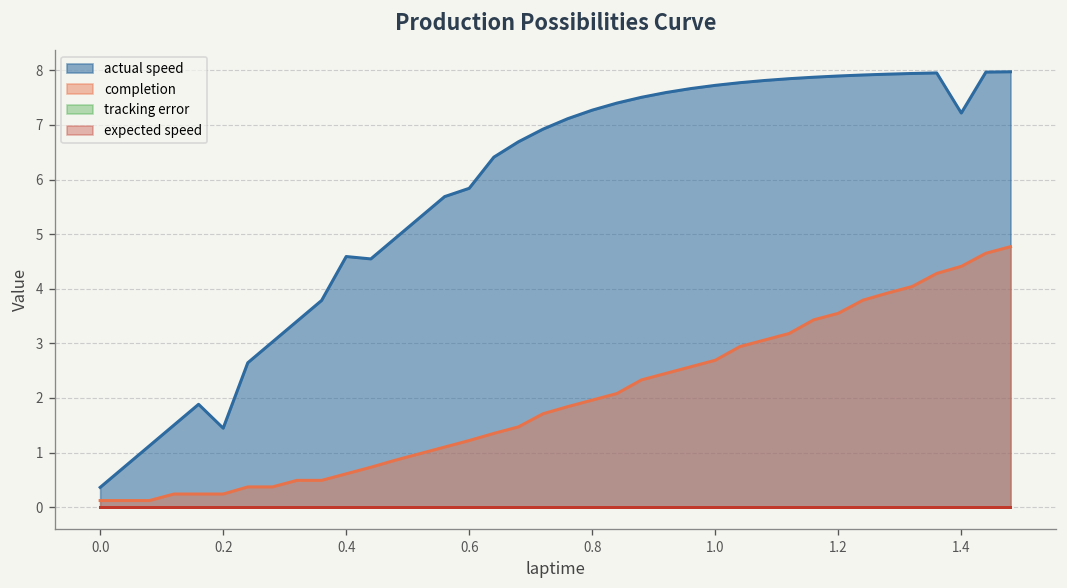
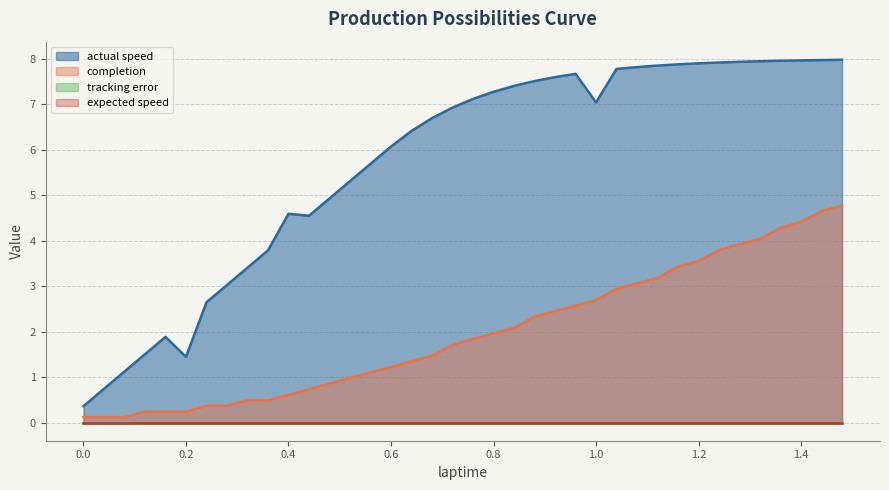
actual speed, 0.6: 5.8 -> 6.1
actual speed, 1.0: 7.7 -> 7.0
actual speed, 1.4: 7.2 -> 8.0
